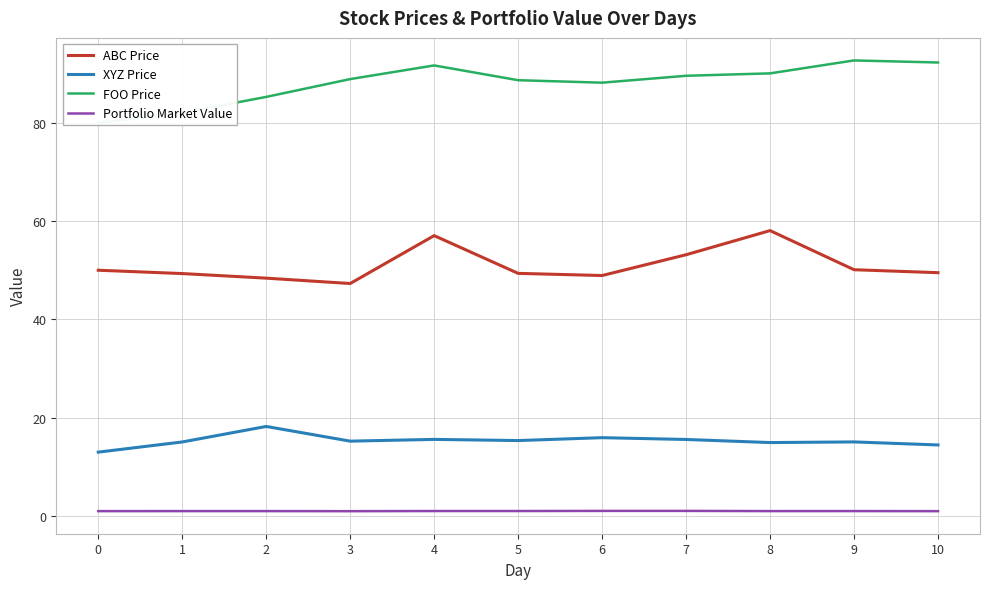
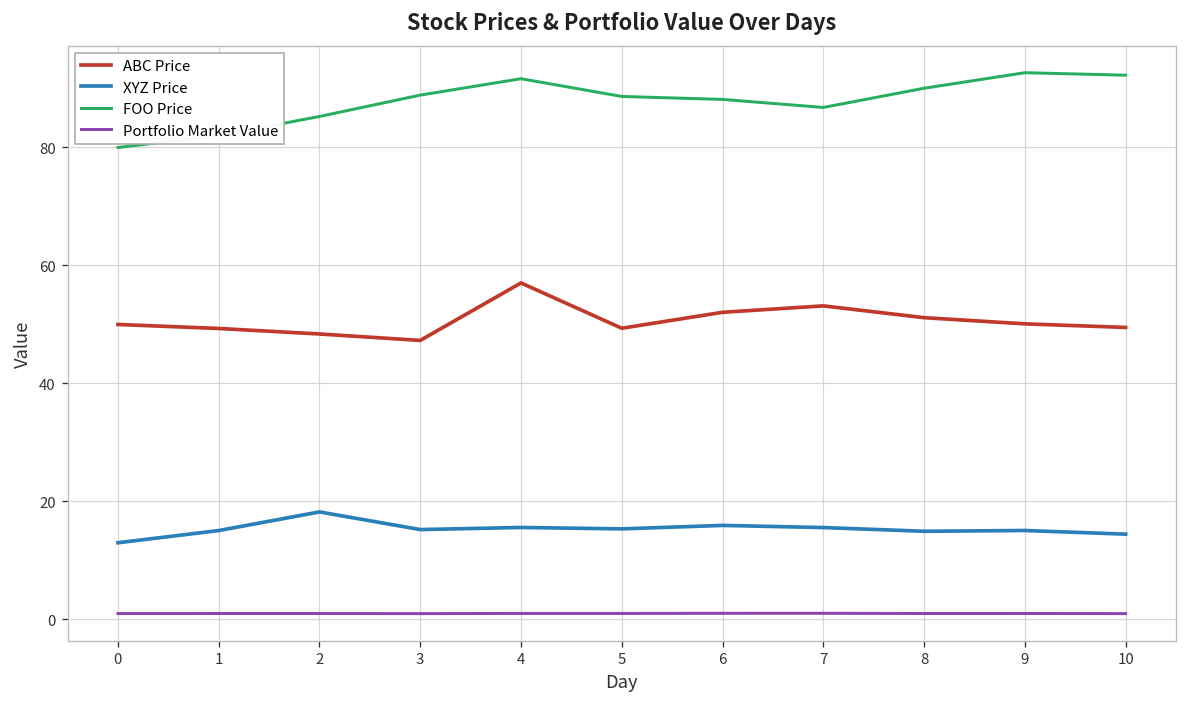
ABC Price, 6: 49 -> 52
FOO Price, 7: 90 -> 87
ABC Price, 8: 58 -> 51
